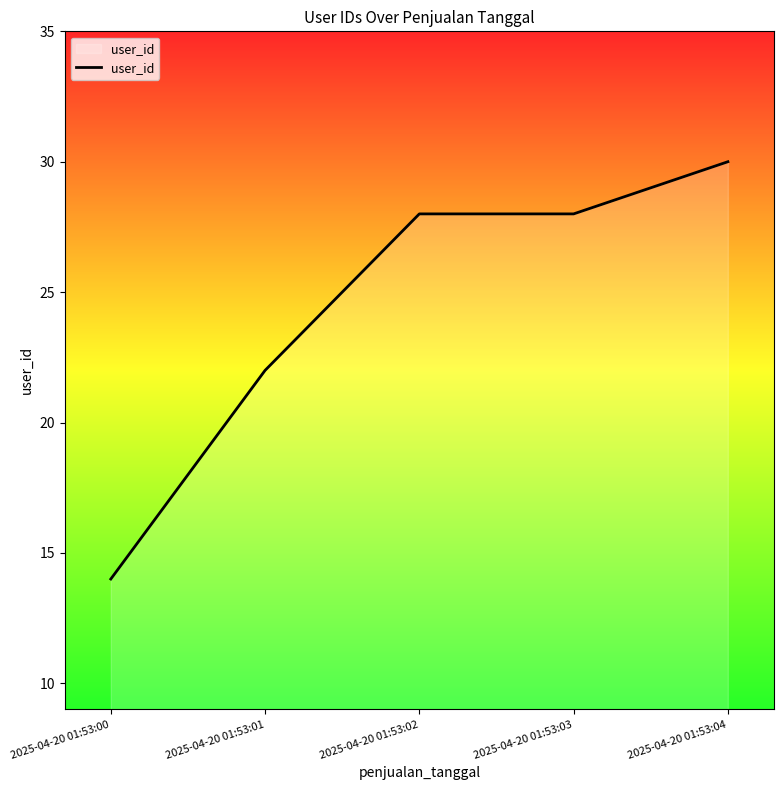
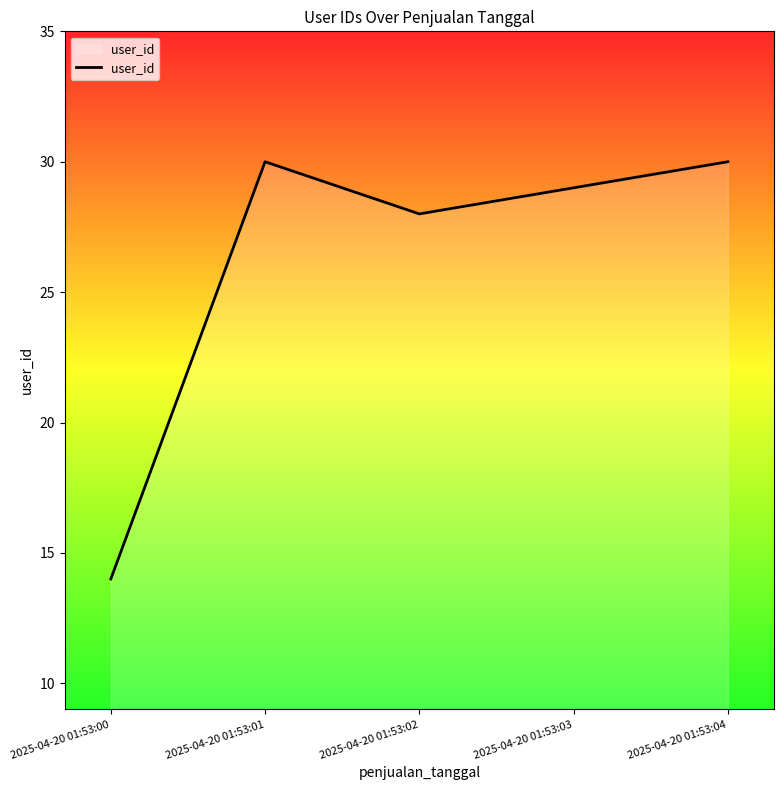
2025-04-20 01:53:01: 22 -> 30
2025-04-20 01:53:03: 28 -> 29
